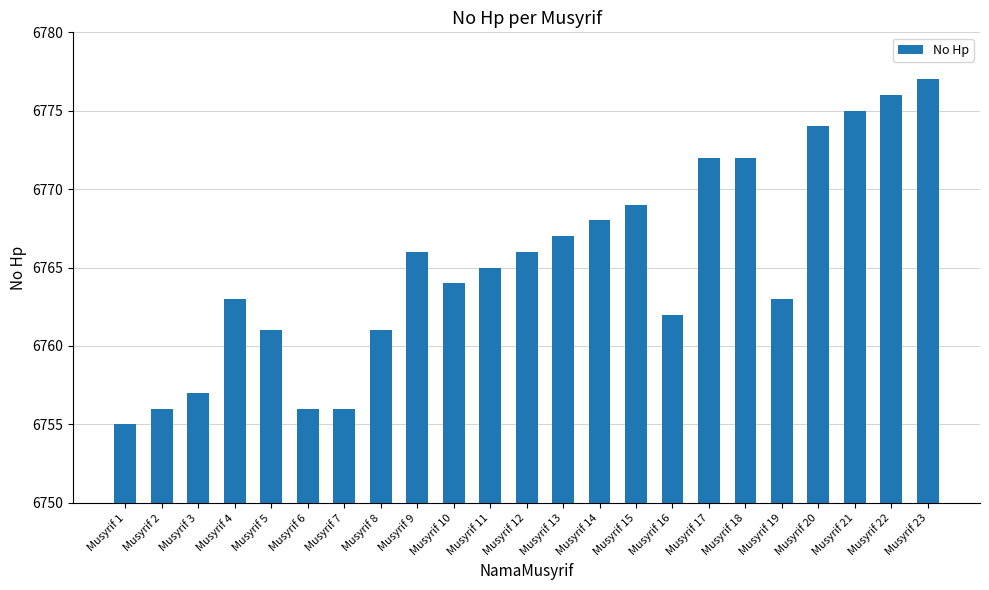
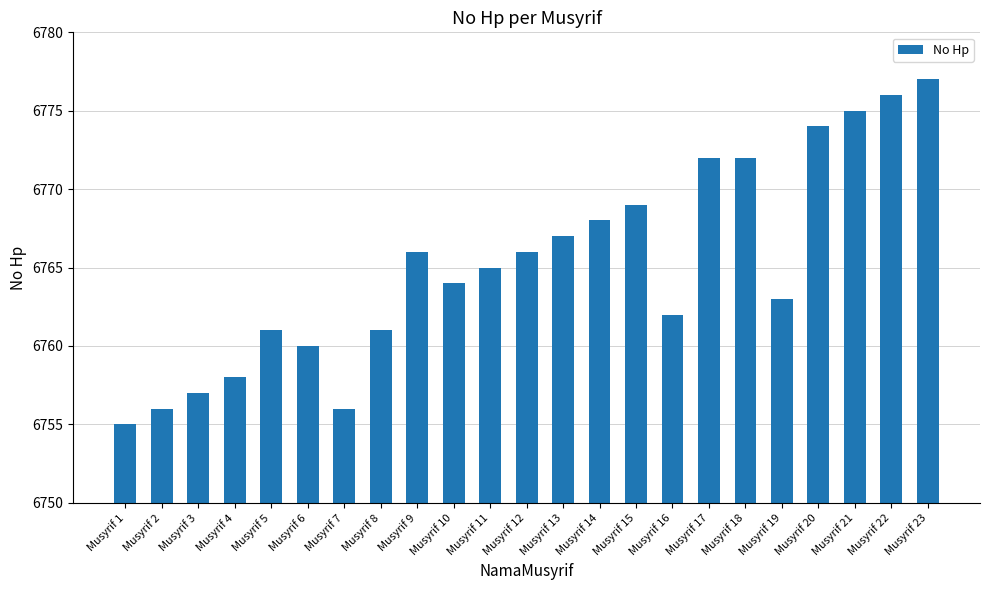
Musyrif 4: 6763.0 -> 6758.0
Musyrif 6: 6756.0 -> 6760.0
